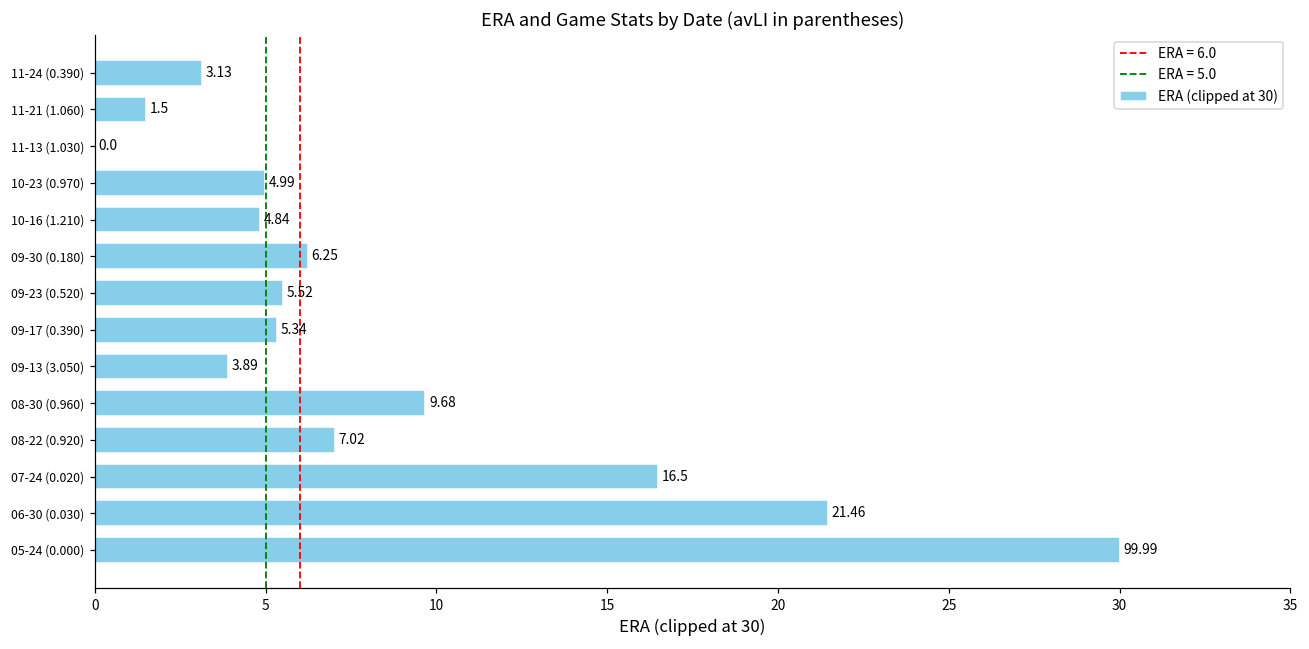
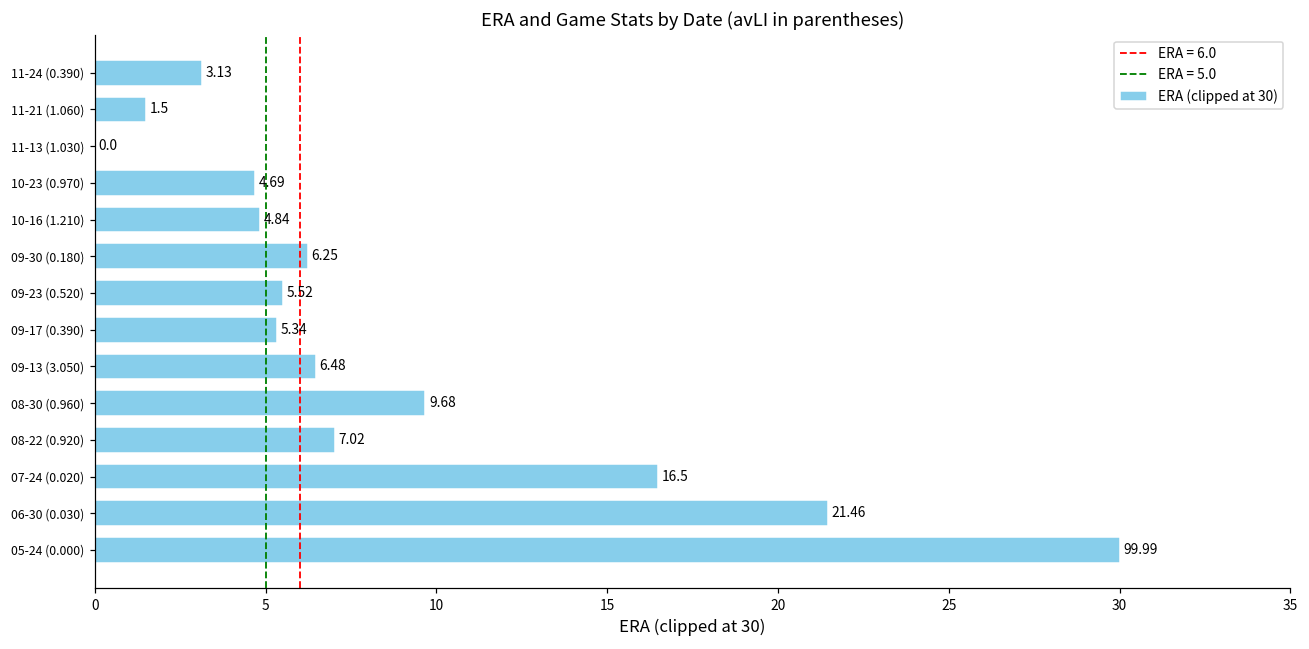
10-23 (0.970): 4.99 -> 4.69
09-13 (3.050): 3.89 -> 6.48
